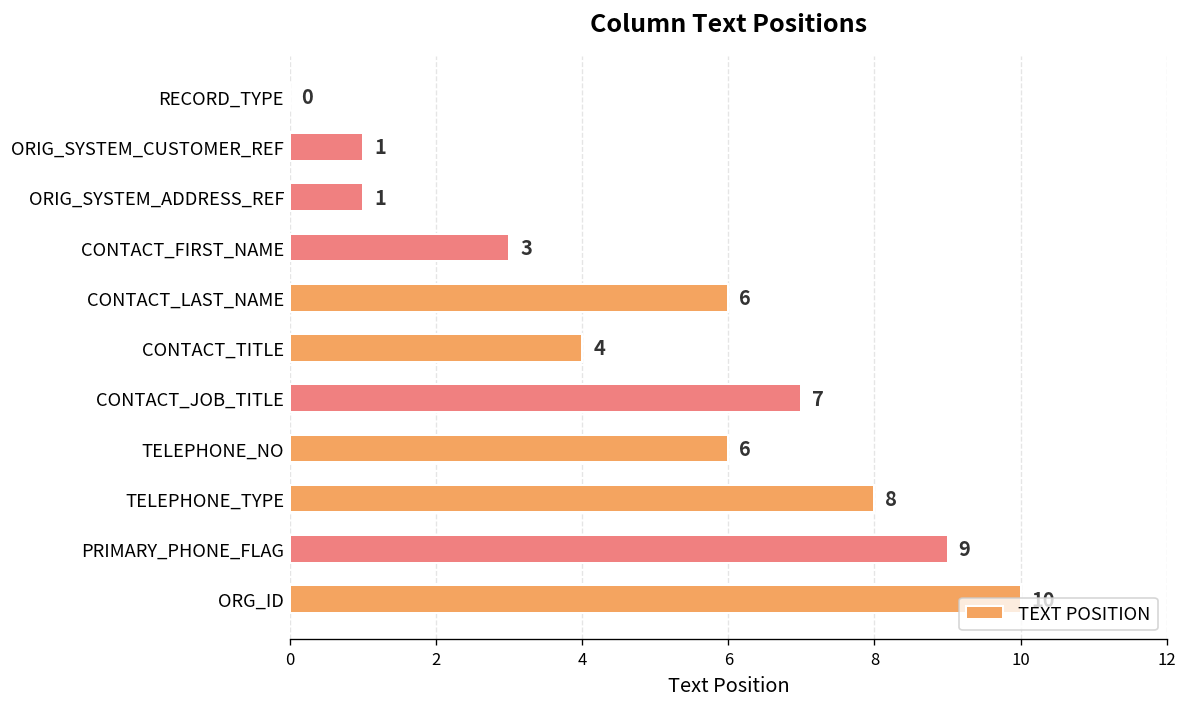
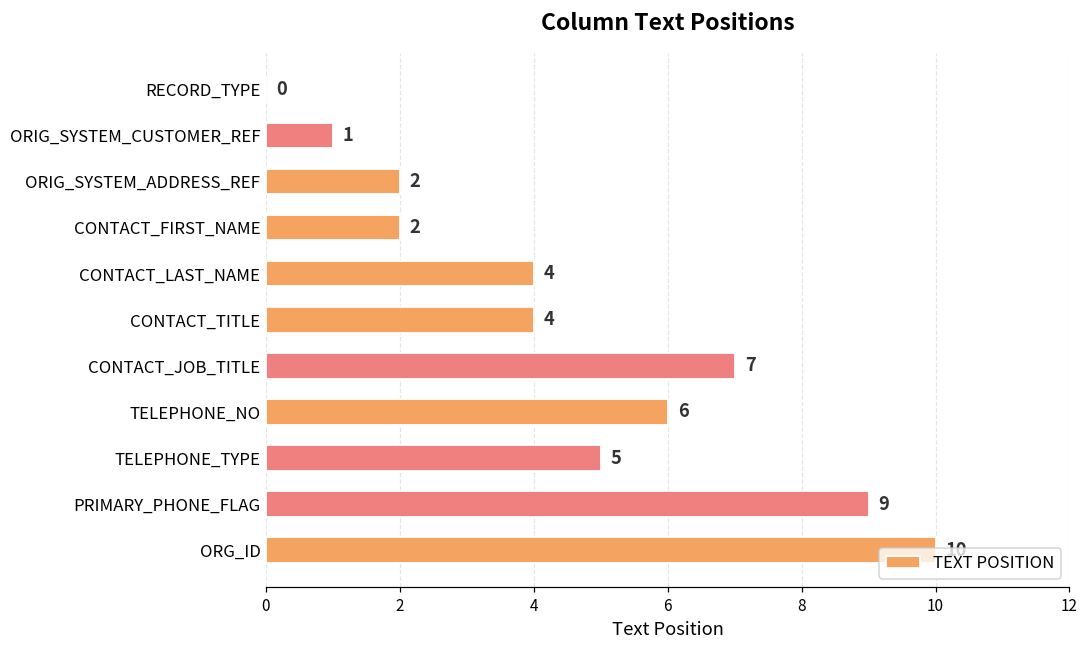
ORIG_SYSTEM_ADDRESS_REF: 1 -> 2
CONTACT_FIRST_NAME: 3 -> 2
CONTACT_LAST_NAME: 6 -> 4
TELEPHONE_TYPE: 8 -> 5
